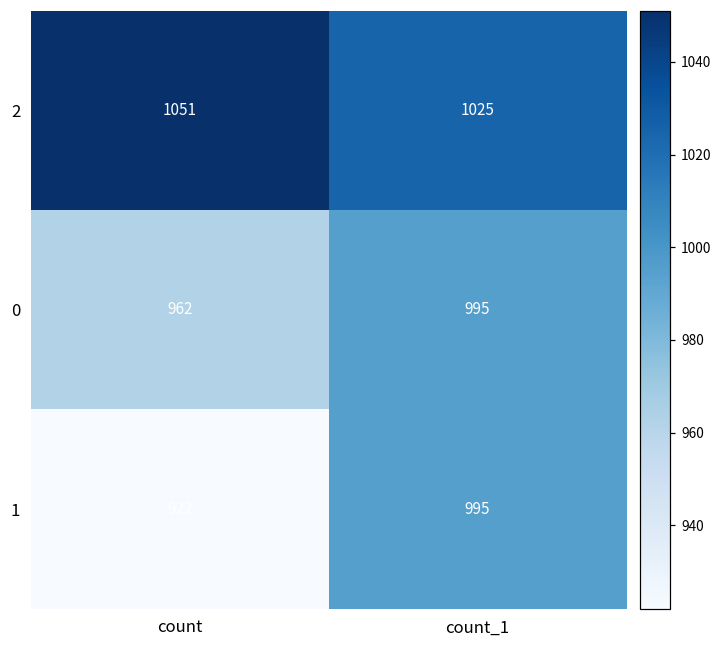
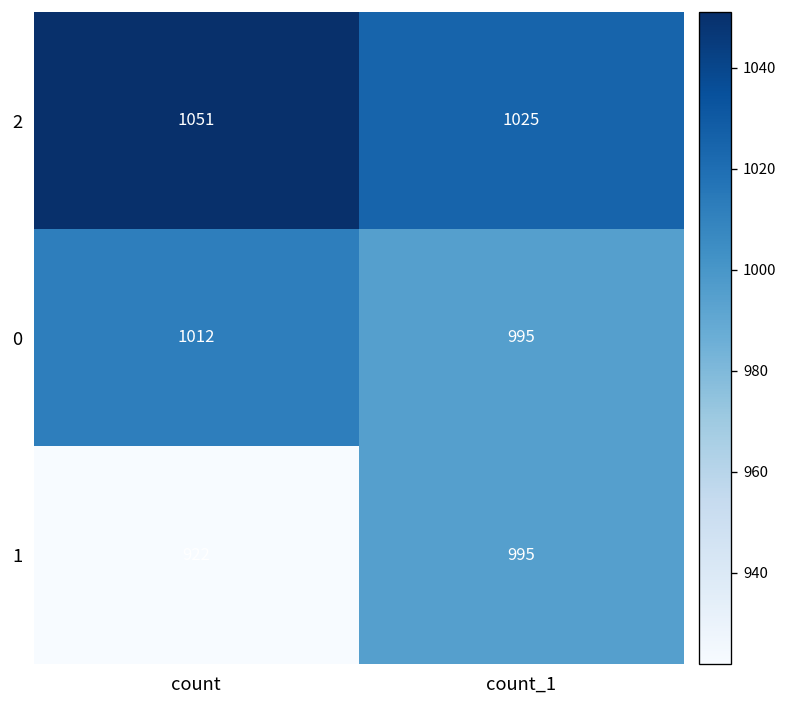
0, count: 962 -> 1012
